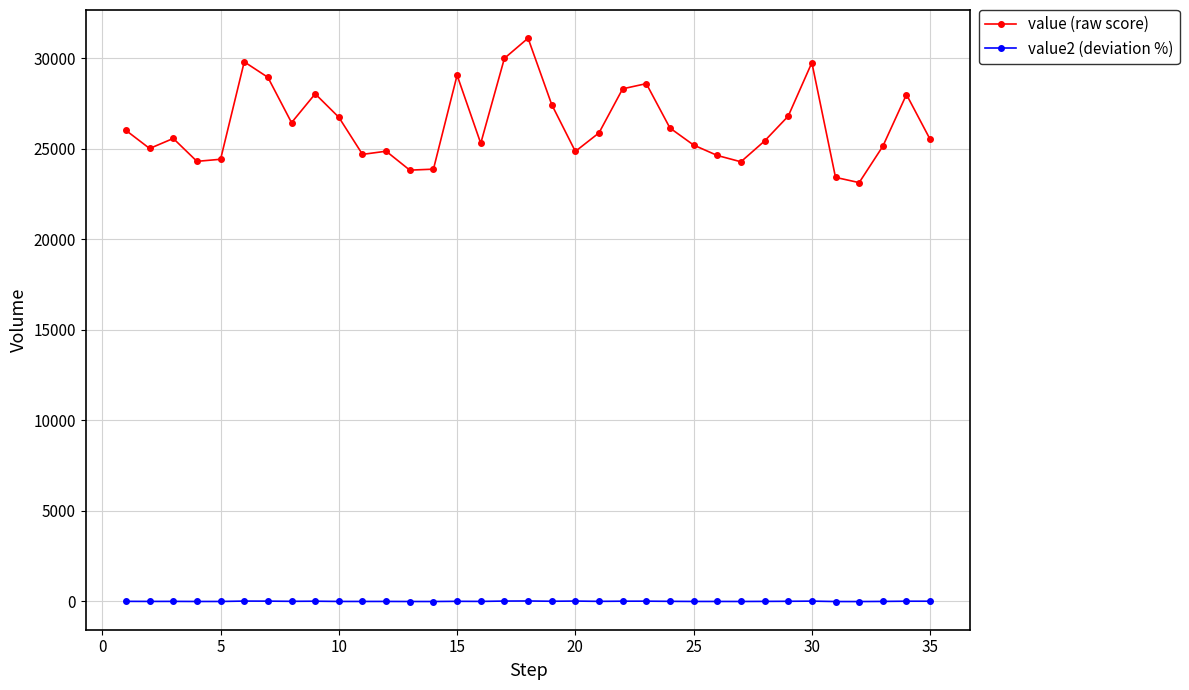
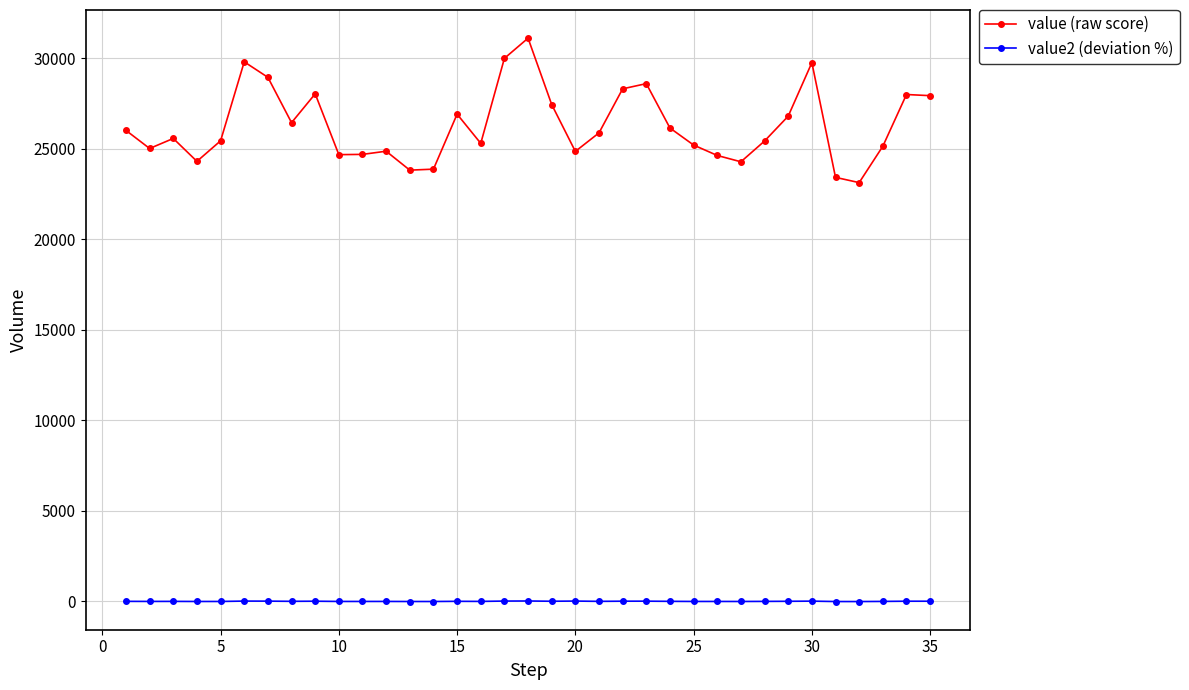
value (raw score), 5: 24400 -> 25400
value (raw score), 10: 26700 -> 24700
value (raw score), 15: 29100 -> 26900
value (raw score), 35: 25500 -> 27900
